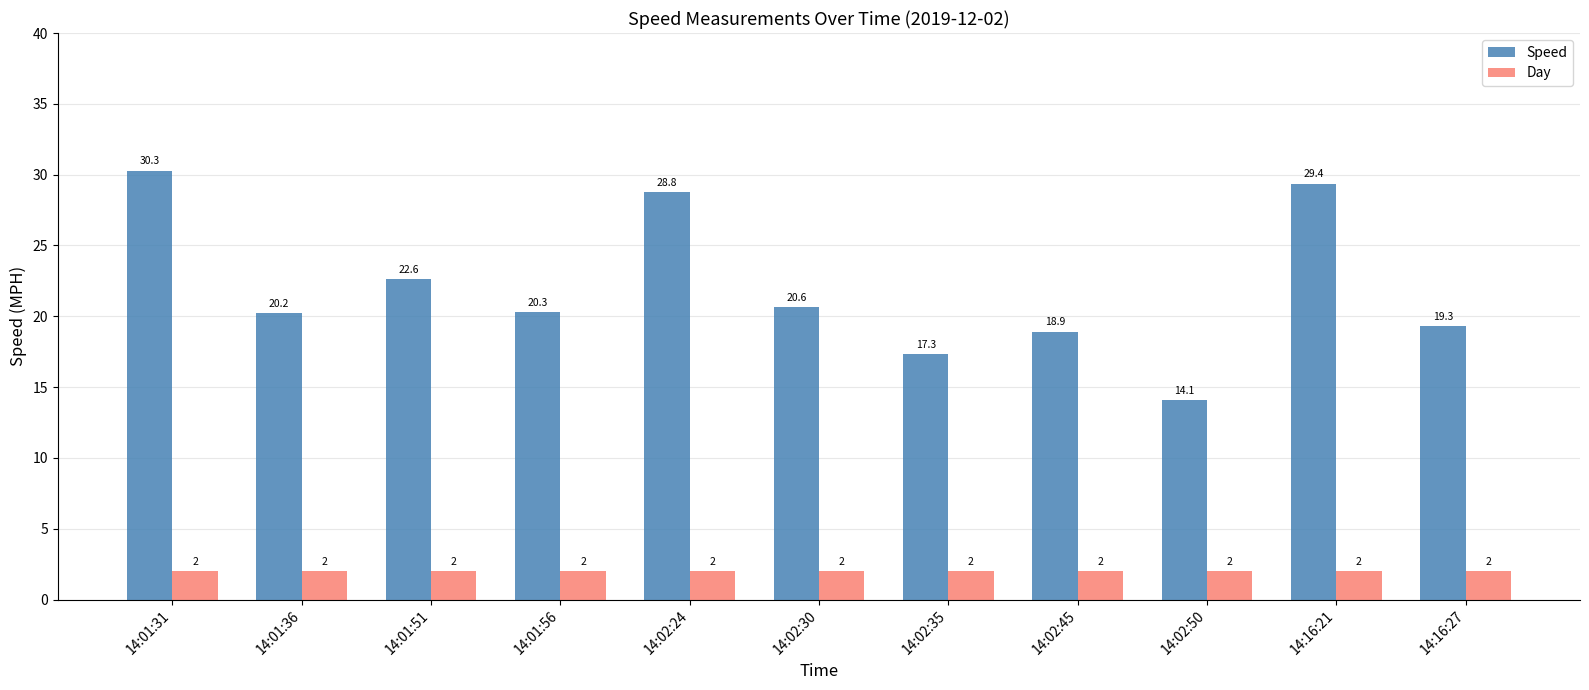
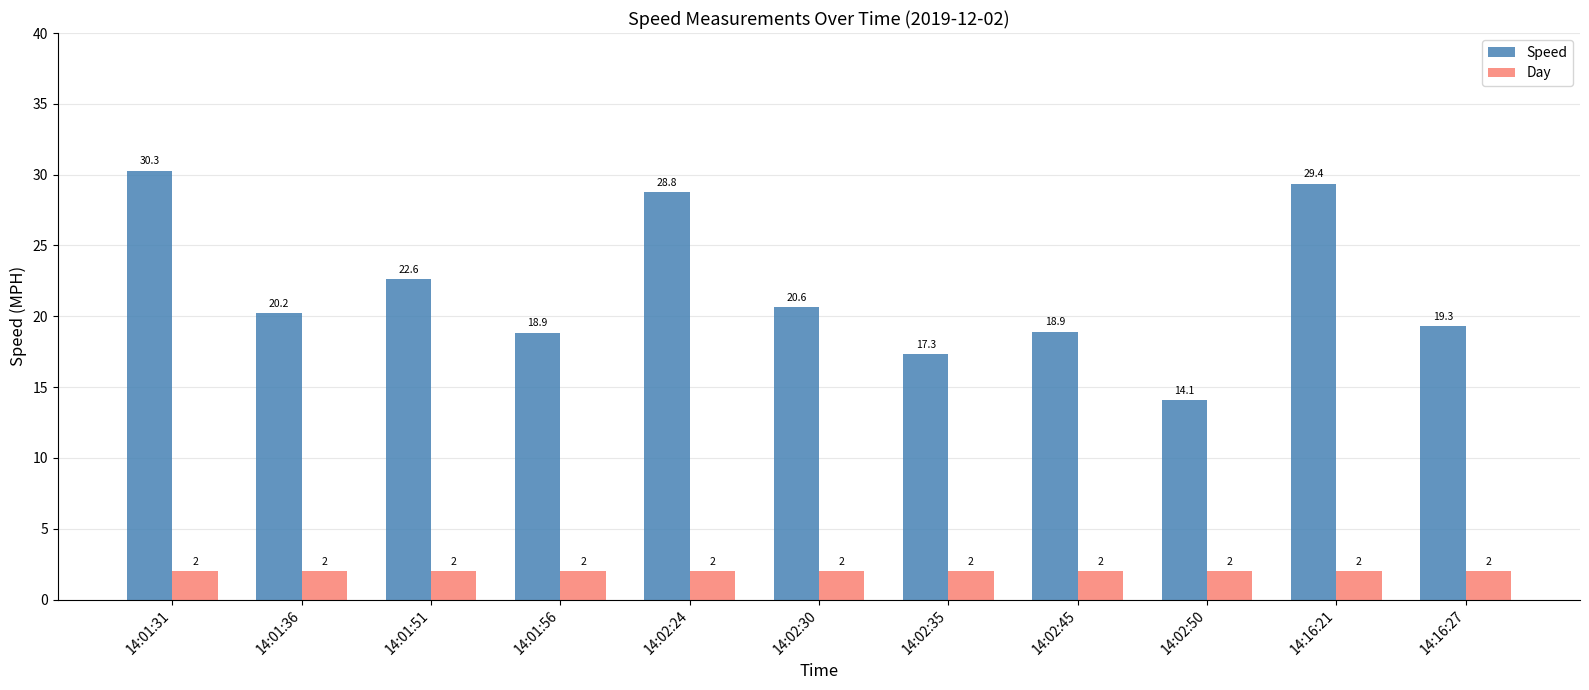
Speed, 14:01:56: 20.3 -> 18.9
